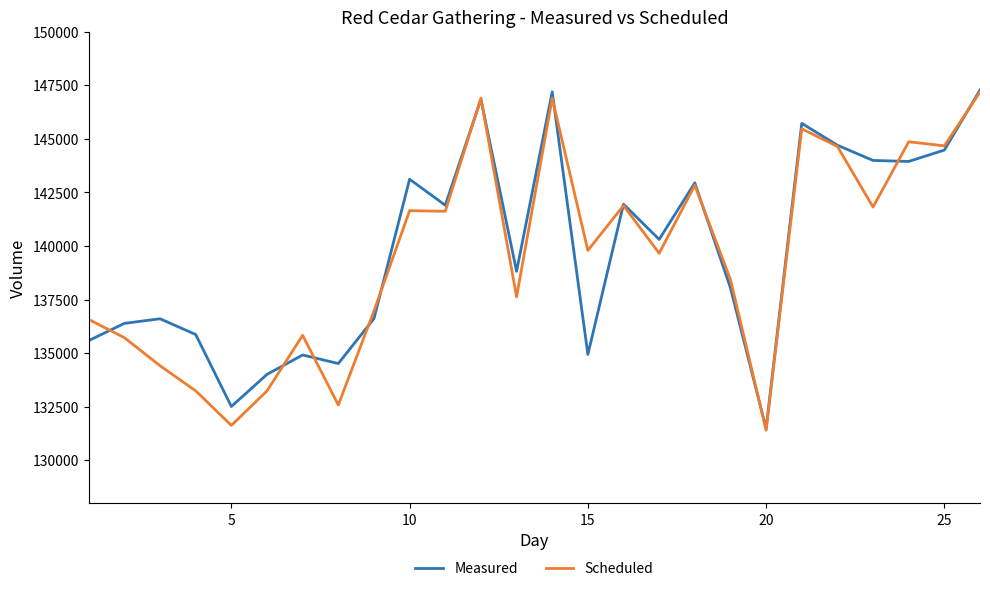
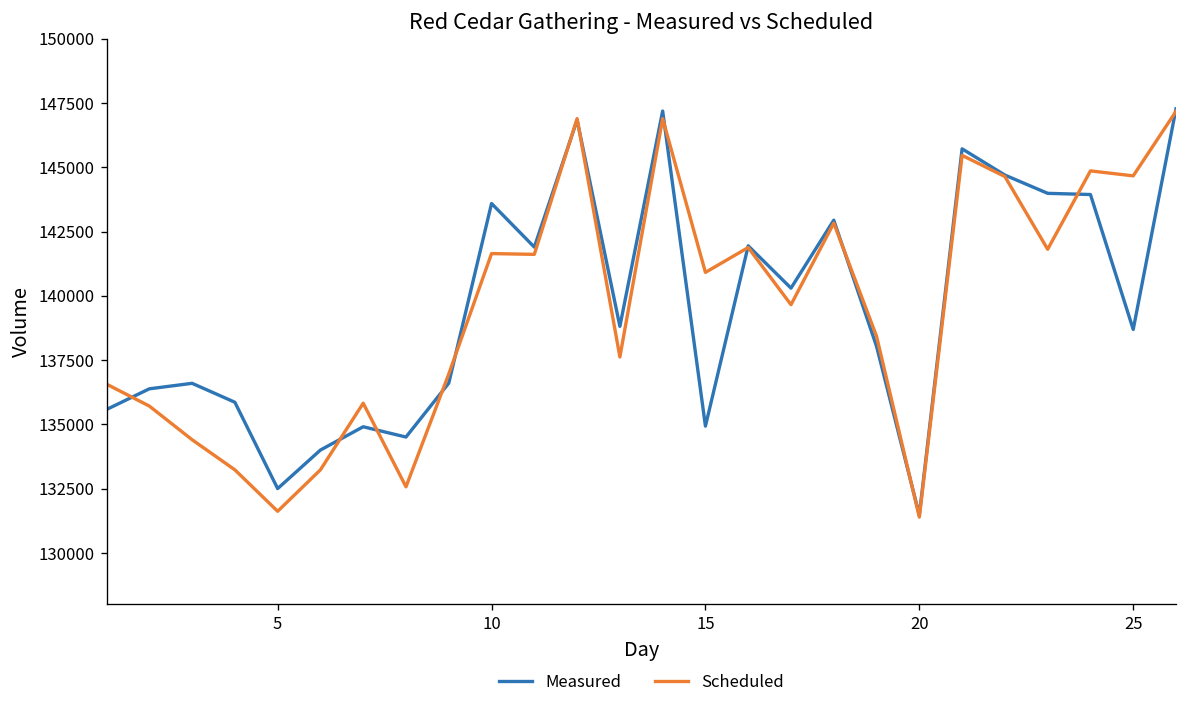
Measured, 10: 143100 -> 143600
Scheduled, 15: 139800 -> 140900
Measured, 25: 144500 -> 138700
